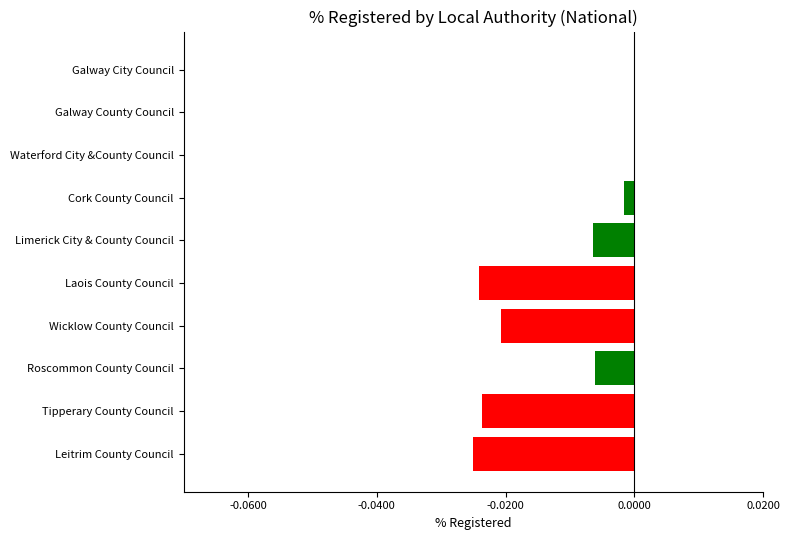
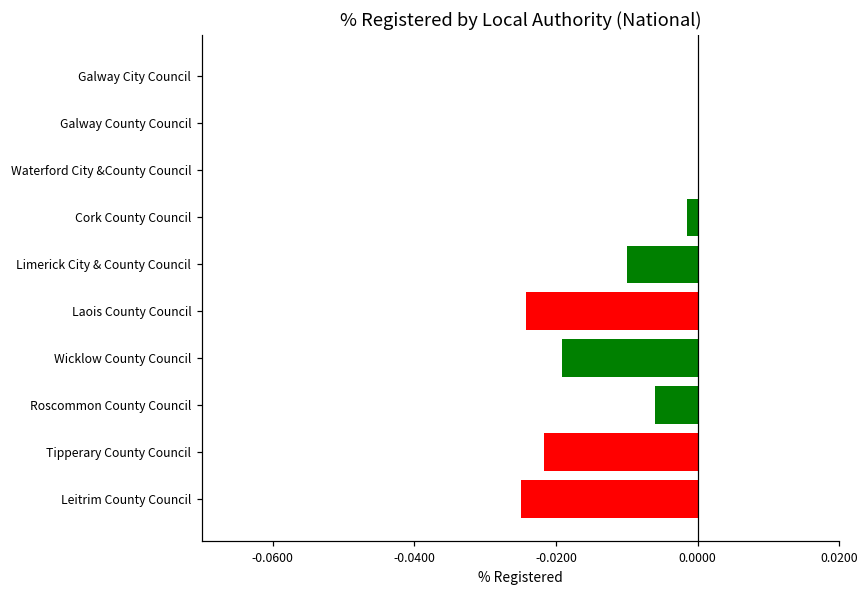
Limerick City & County Council: -0.006 -> -0.010
Wicklow County Council: -0.021 -> -0.019
Tipperary County Council: -0.024 -> -0.022
